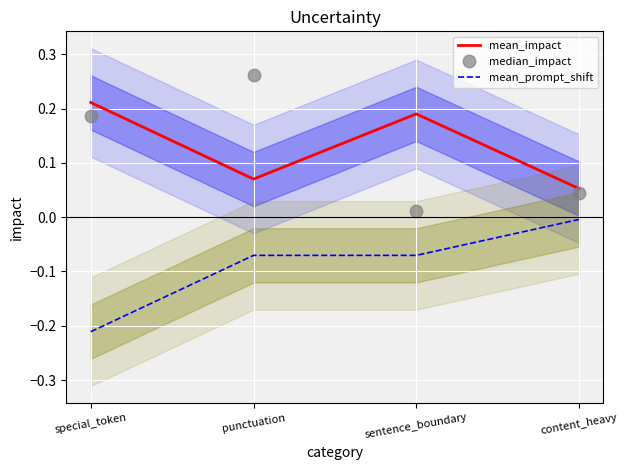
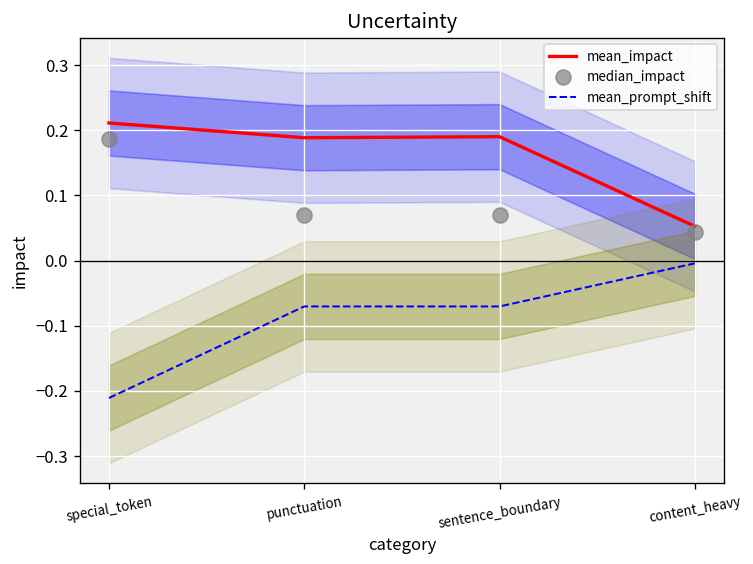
mean_impact, punctuation: 0.07 -> 0.19
median_impact, punctuation: 0.26 -> 0.07
median_impact, sentence_boundary: 0.01 -> 0.07
